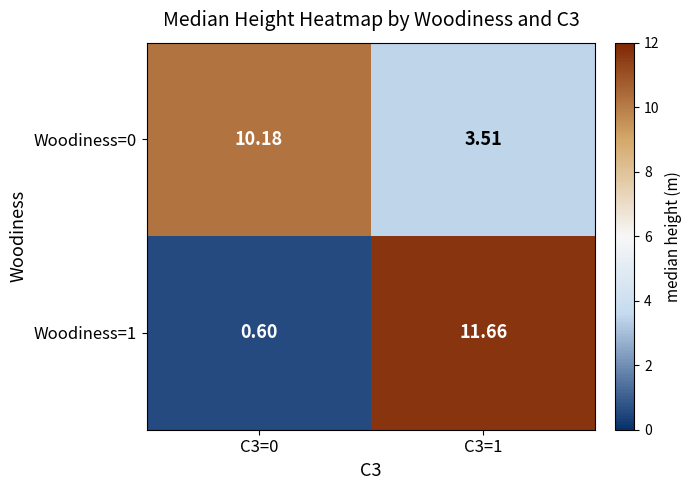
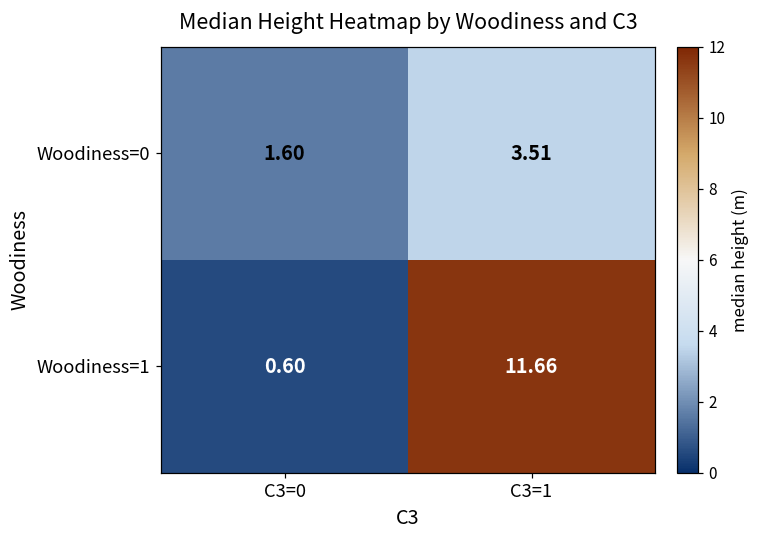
Woodiness=0, C3=0: 10.18 -> 1.60
